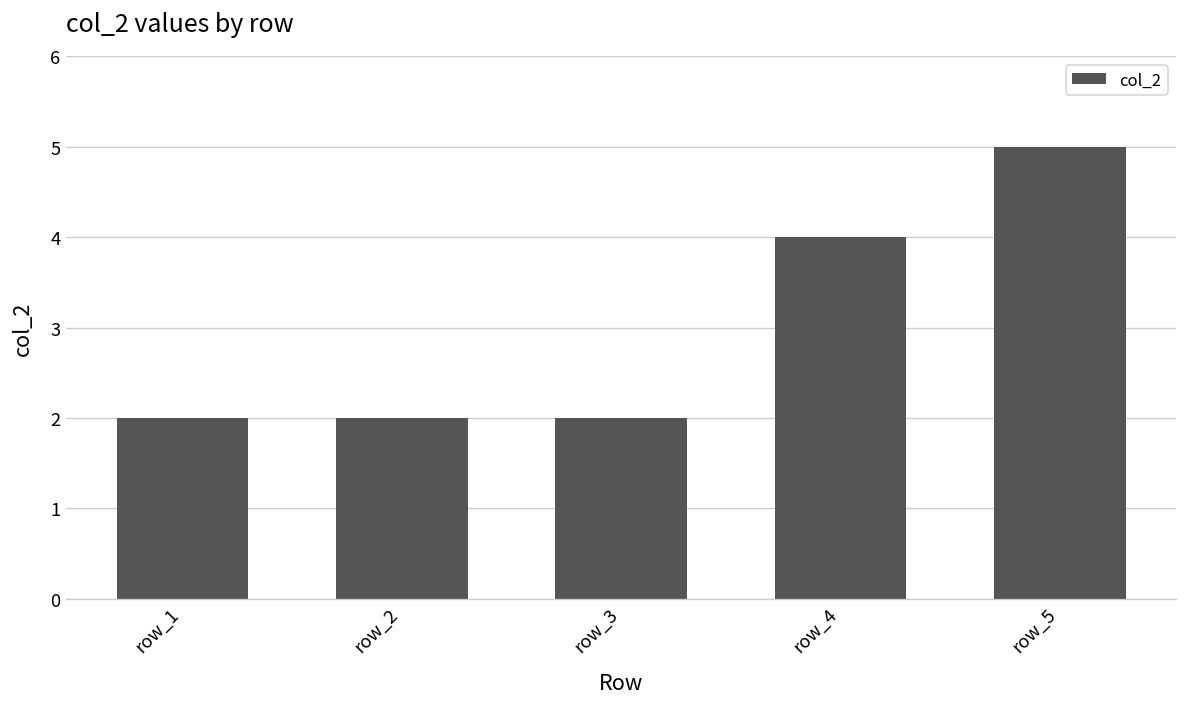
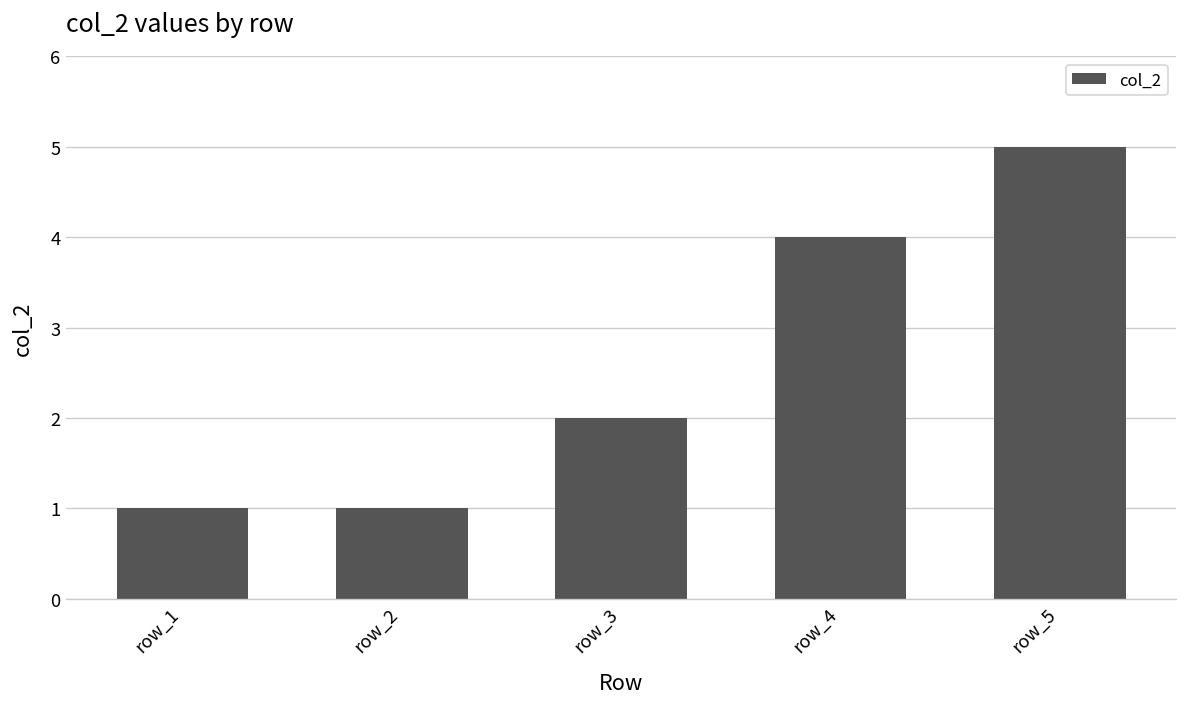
row_1: 2 -> 1
row_2: 2 -> 1
